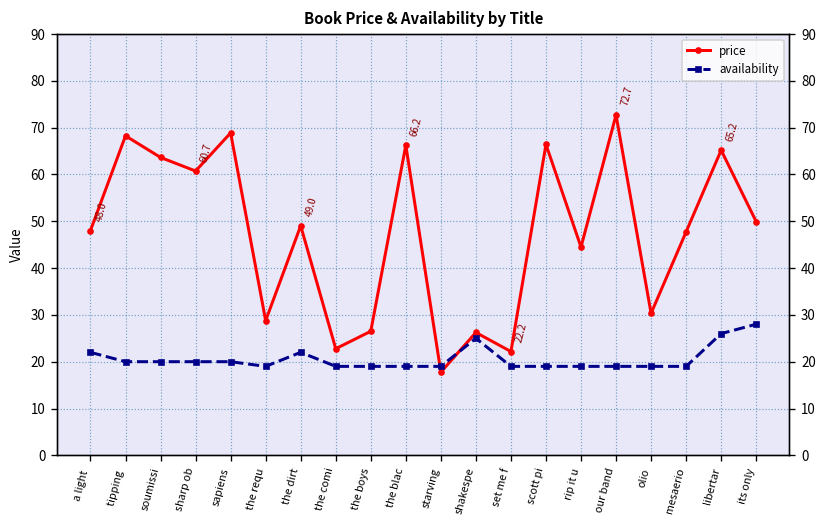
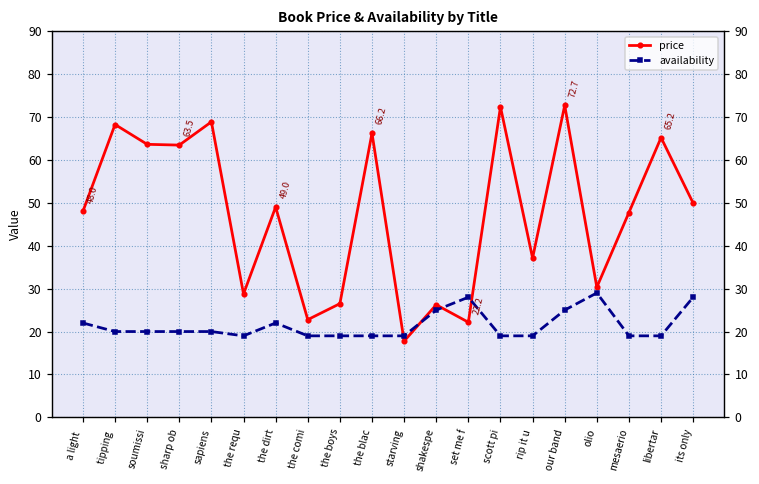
price, sharp ob: 60.7 -> 63.5
availability, set me f: 19 -> 28
price, scott pi: 66 -> 72
price, rip it u: 44 -> 37
availability, our band: 19 -> 25
availability, olio: 19 -> 29
availability, libertar: 26 -> 19
